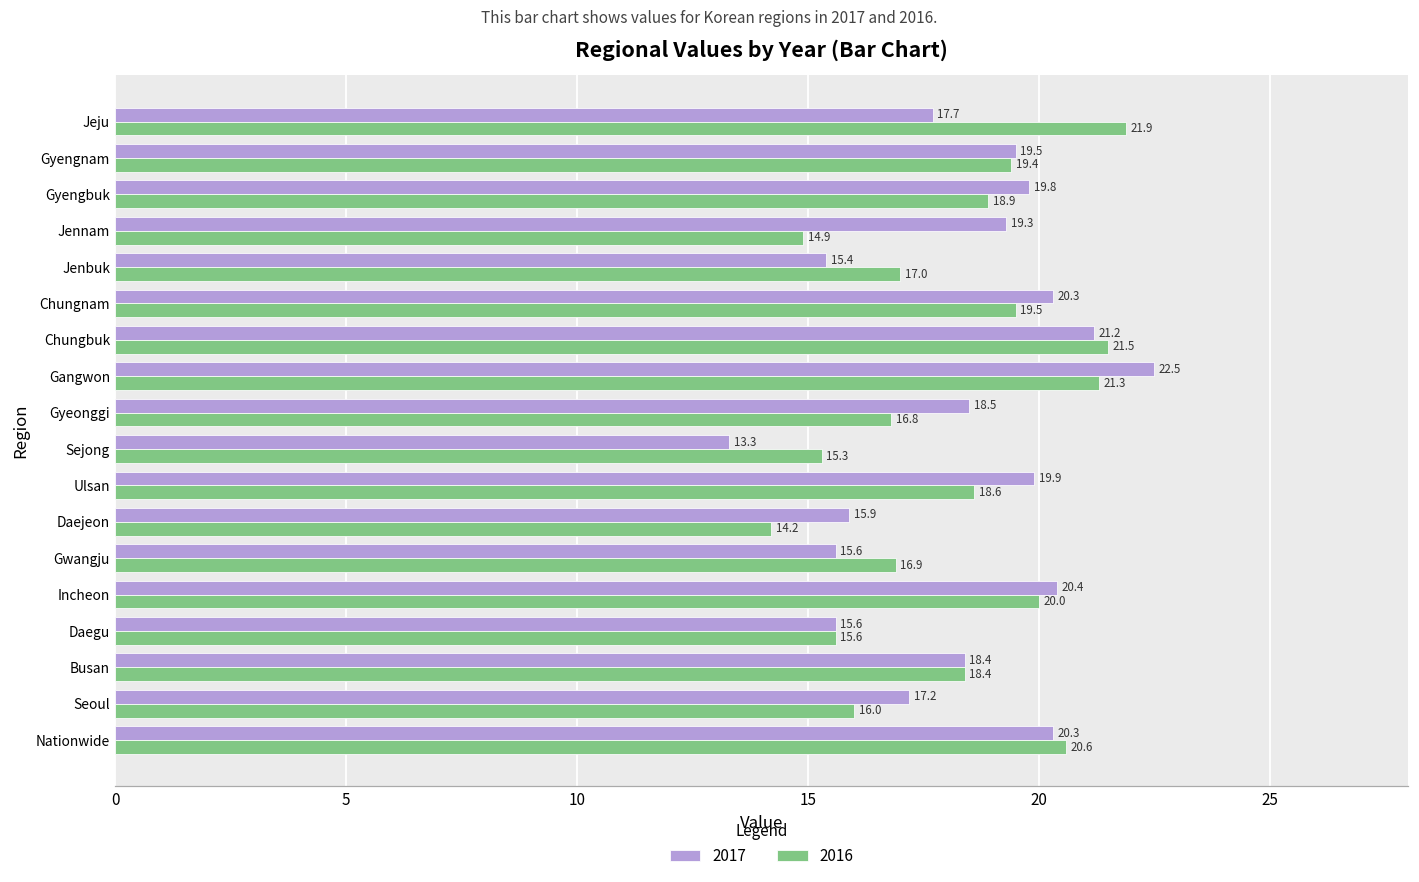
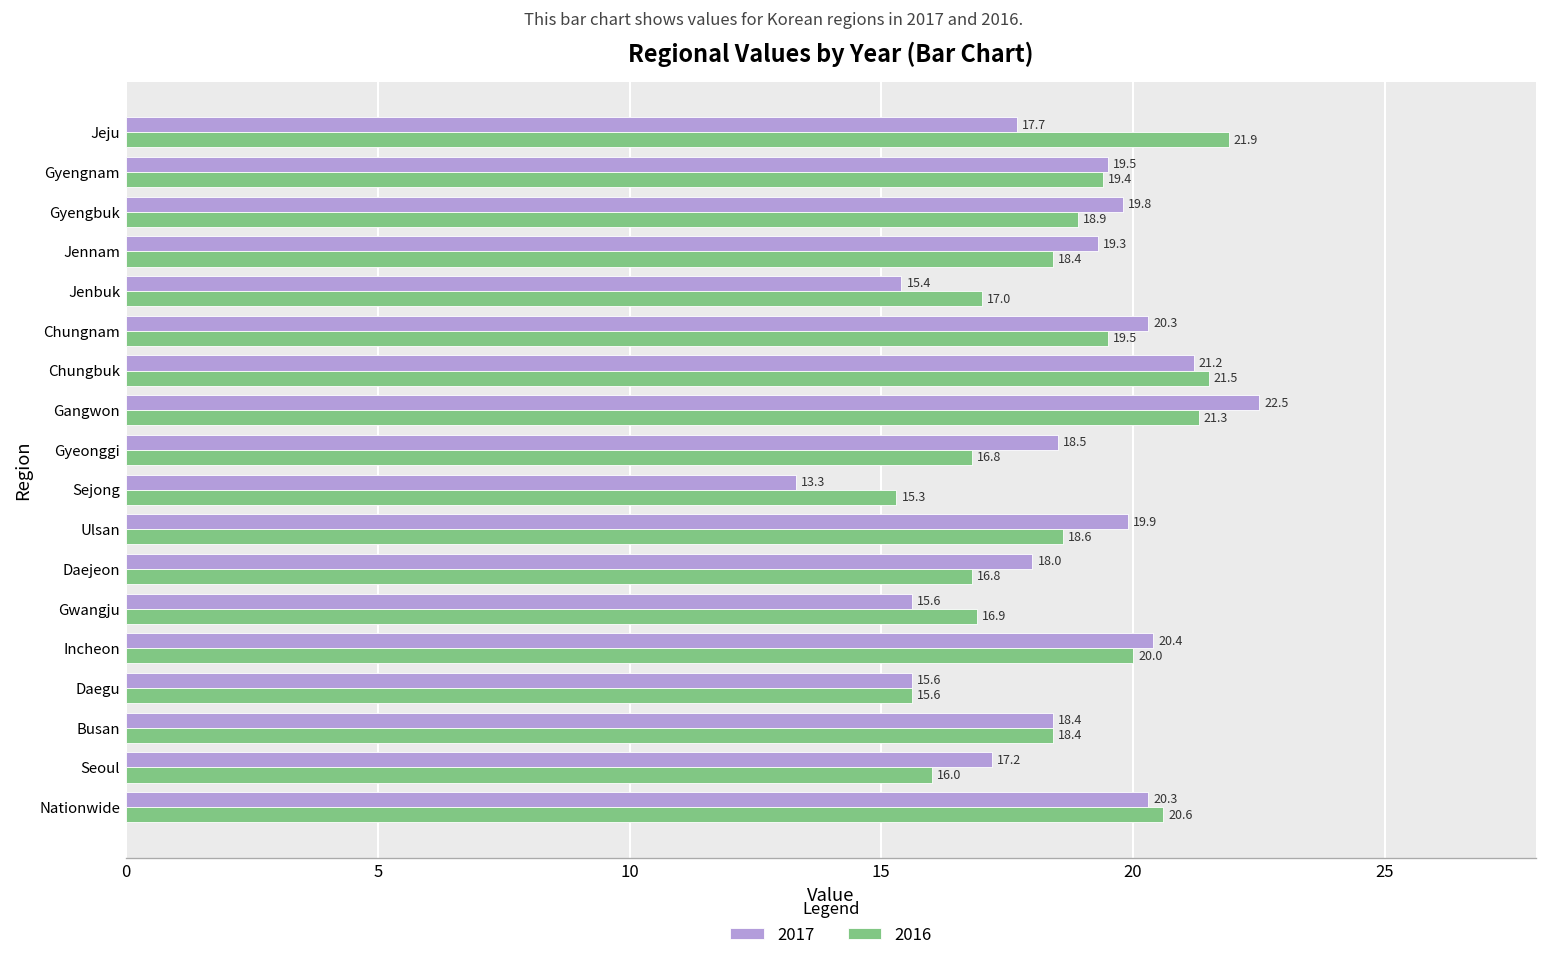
2016, Jennam: 14.9 -> 18.4
2017, Daejeon: 15.9 -> 18.0
2016, Daejeon: 14.2 -> 16.8
